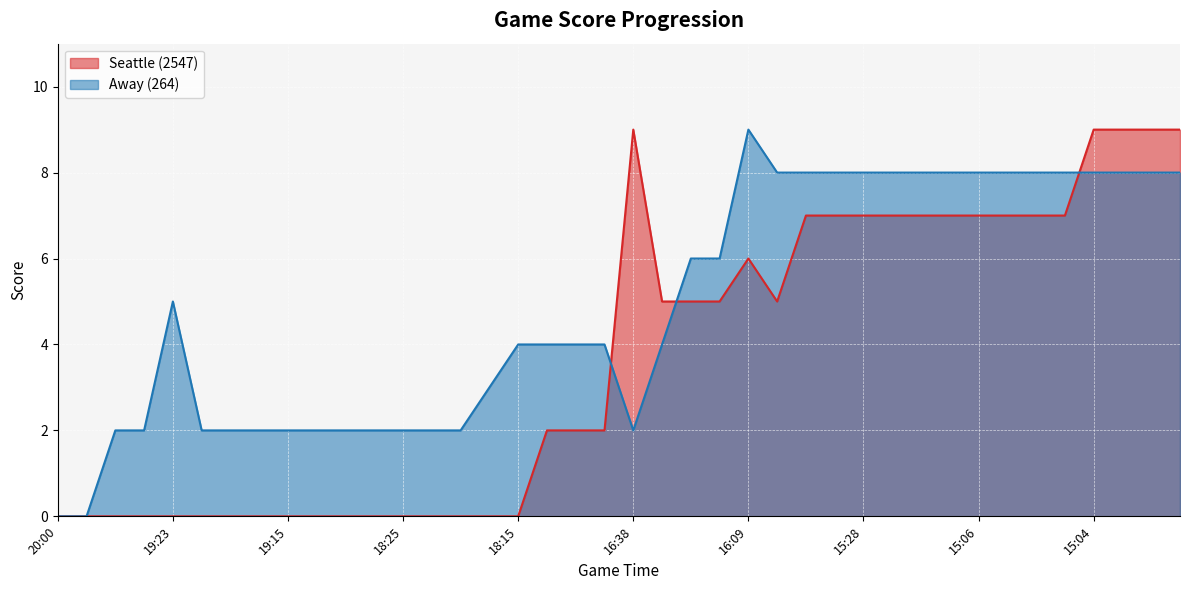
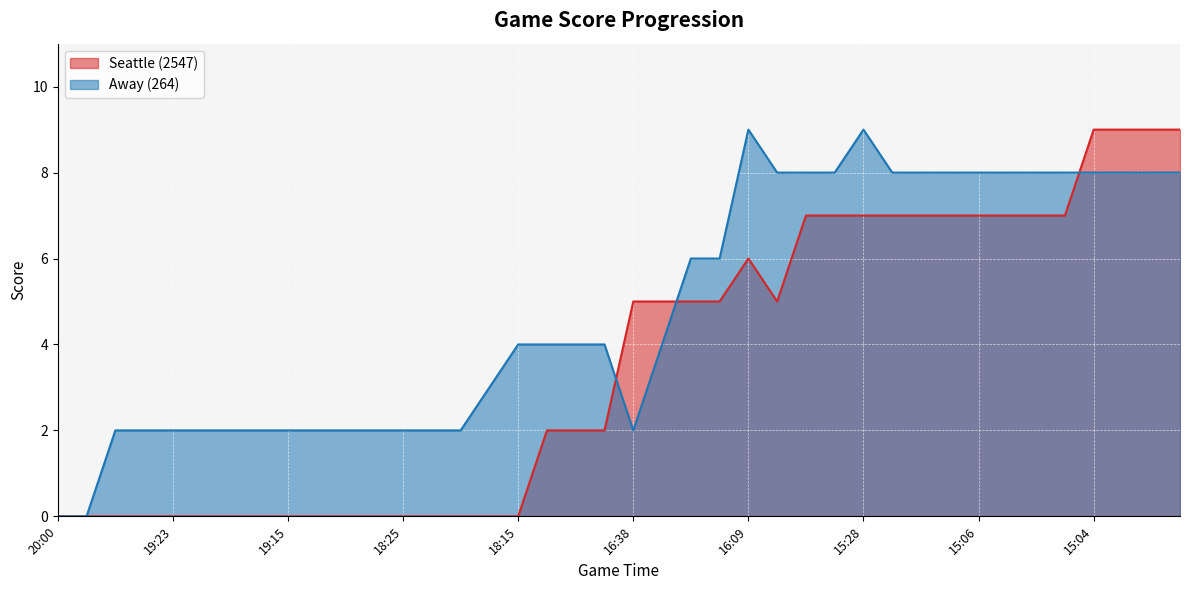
Away (264), 19:23: 5 -> 2
Seattle (2547), 16:38: 9 -> 5
Away (264), 15:28: 8 -> 9
